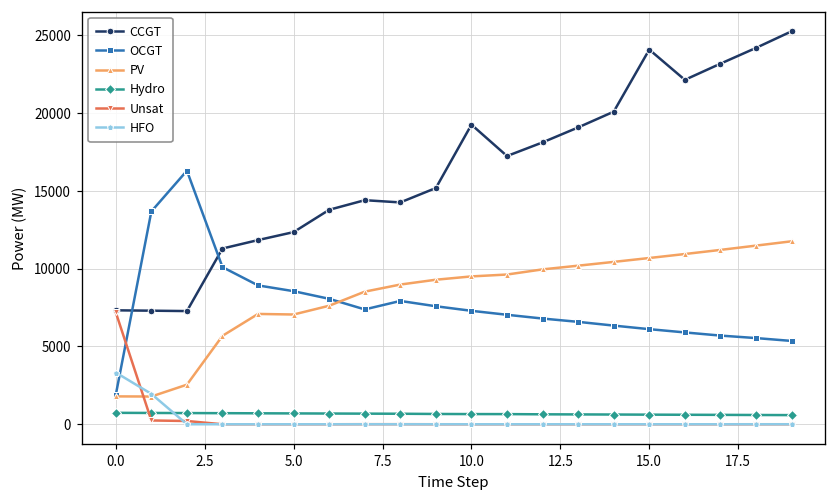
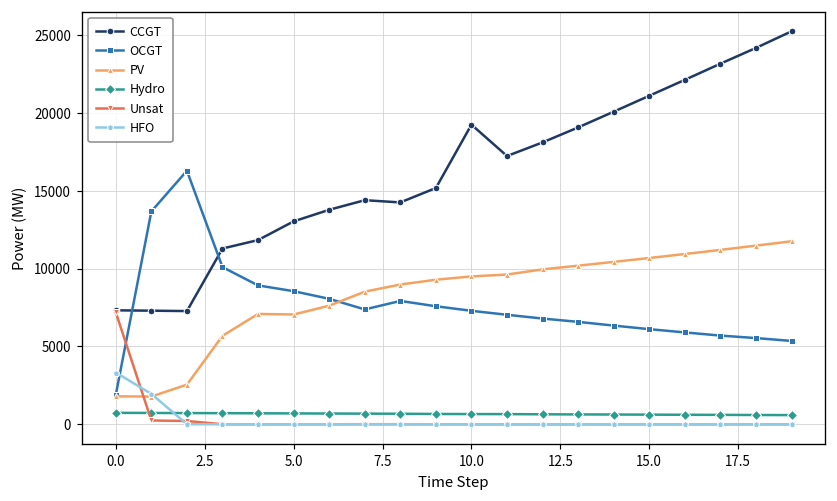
CCGT, 5.0: 12400 -> 13000
CCGT, 15.0: 24100 -> 21100
